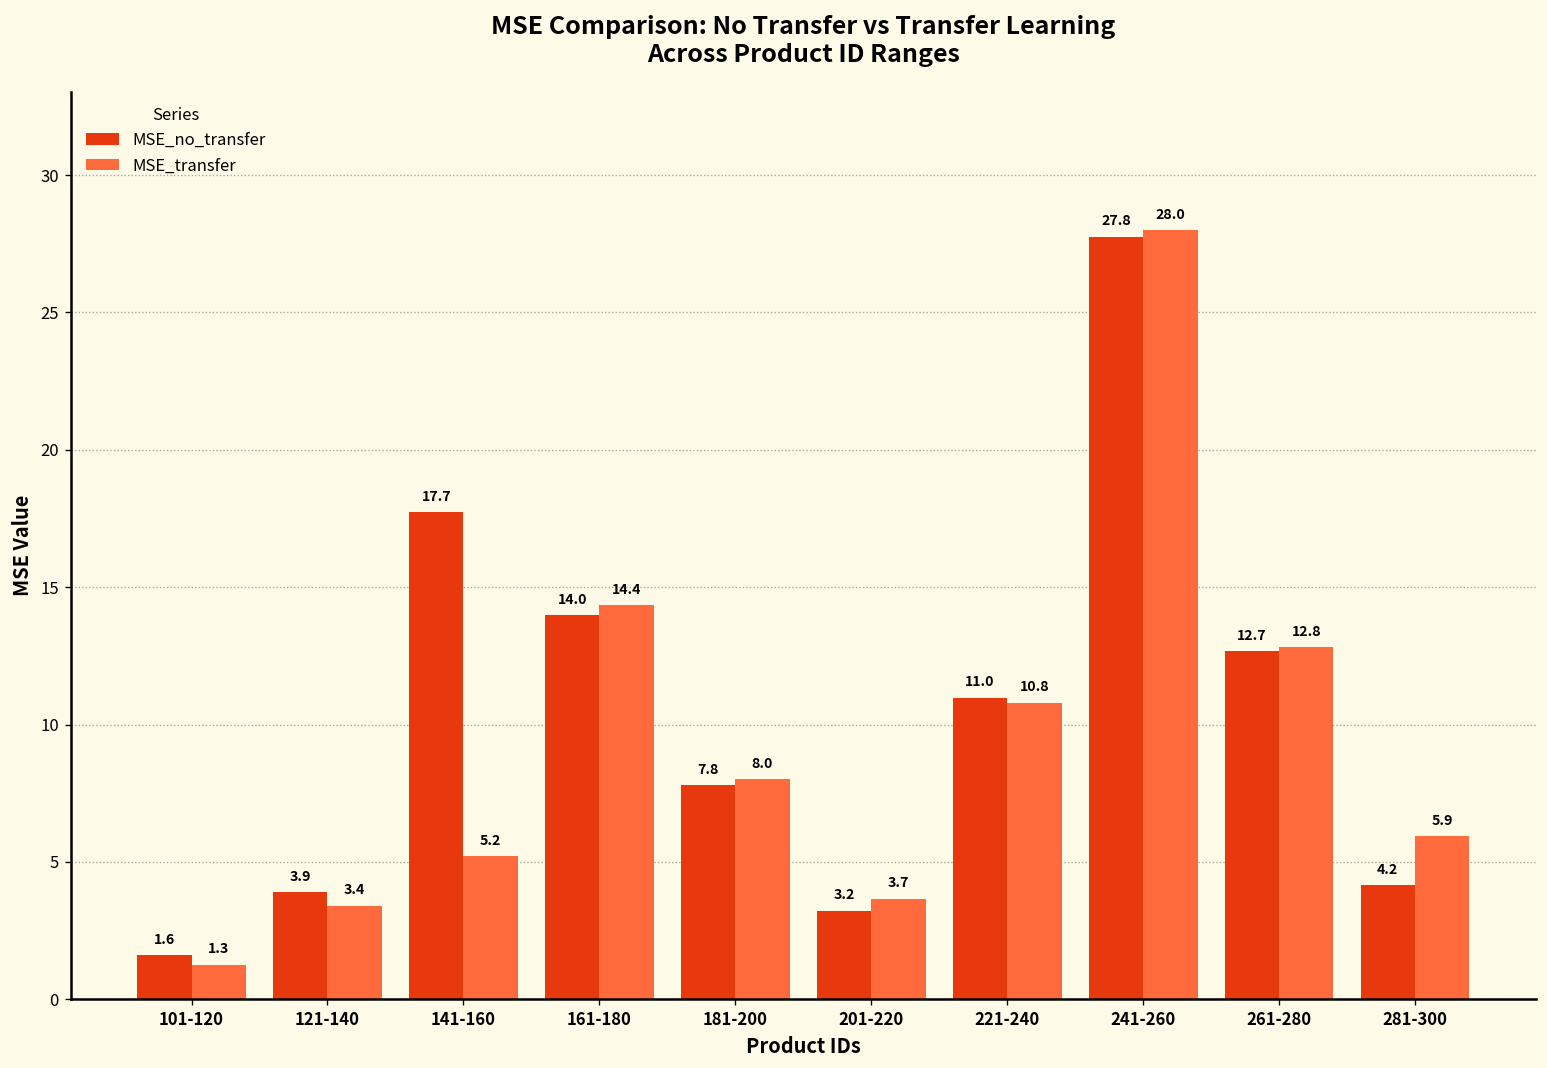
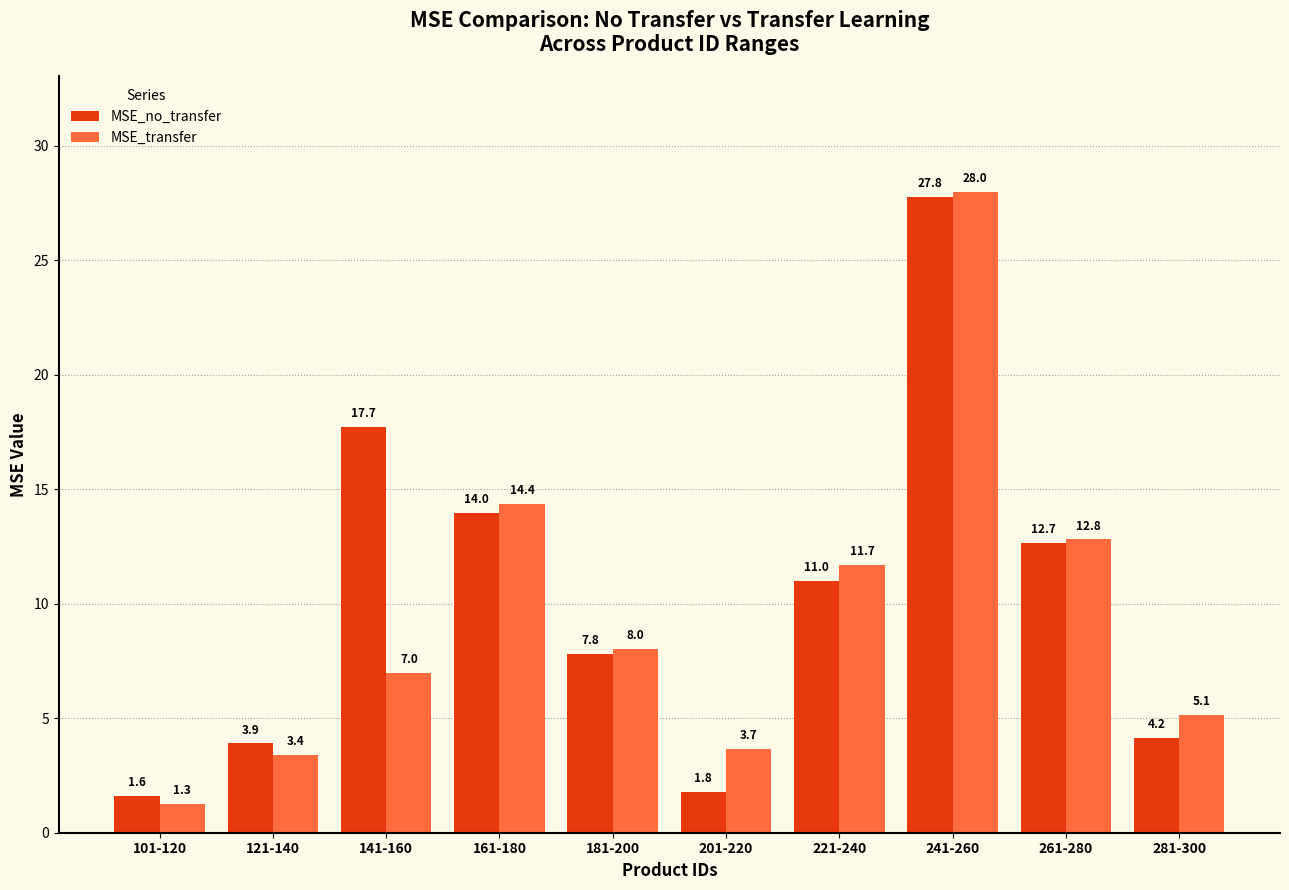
MSE_transfer, 141-160: 5.2 -> 7.0
MSE_no_transfer, 201-220: 3.2 -> 1.8
MSE_transfer, 221-240: 10.8 -> 11.7
MSE_transfer, 281-300: 5.9 -> 5.1
